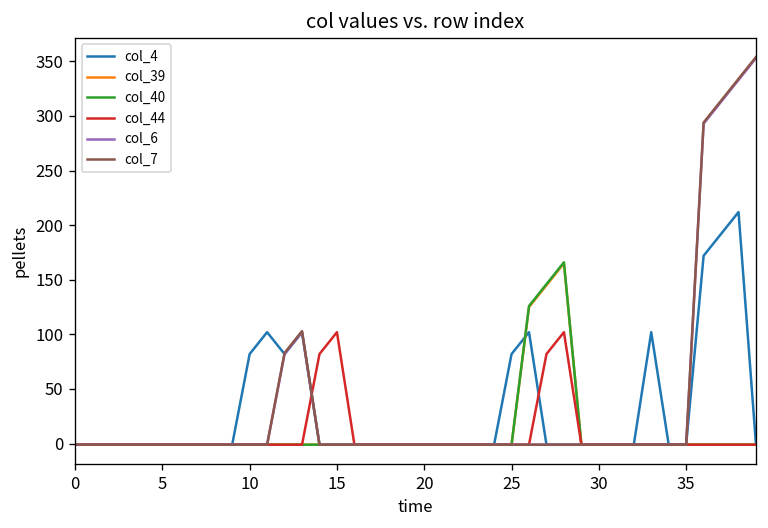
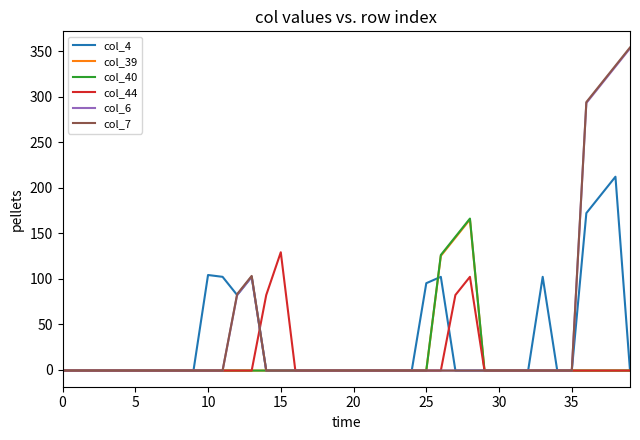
col_4, 10: 80 -> 100
col_44, 15: 100 -> 130
col_4, 25: 80 -> 100
